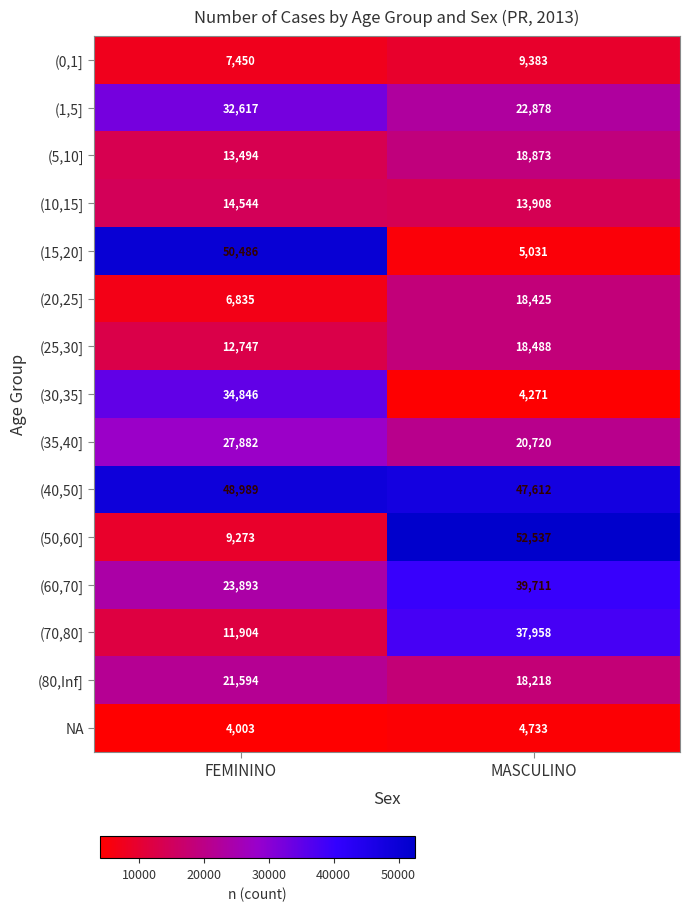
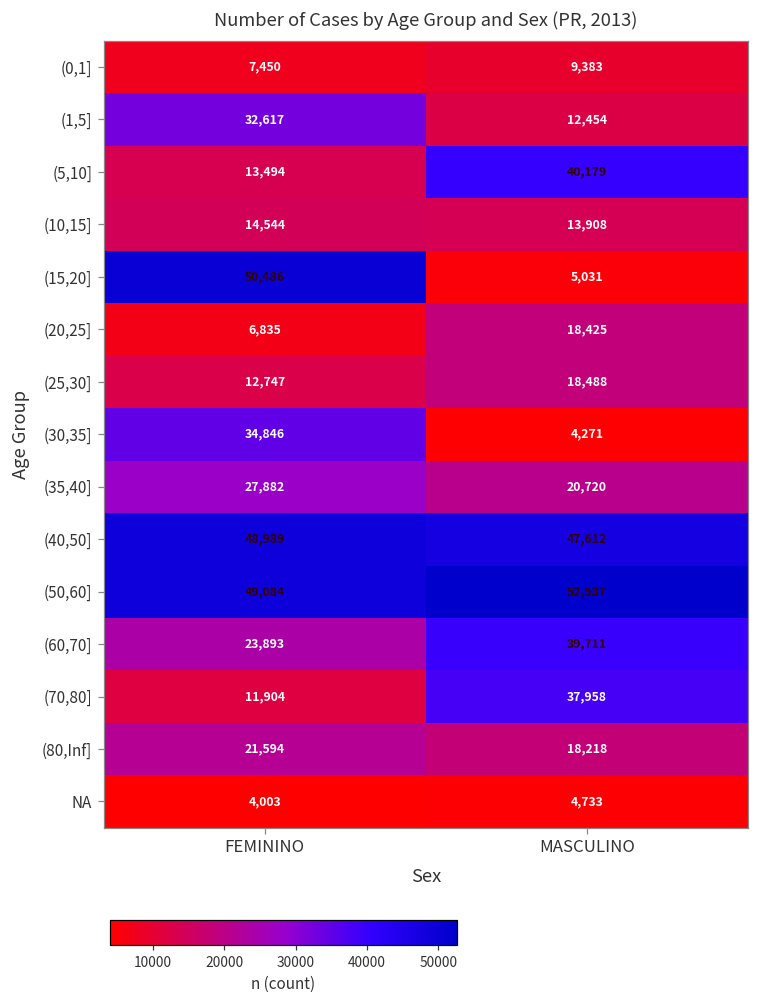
(1,5], MASCULINO: 22,878 -> 12,454
(5,10], MASCULINO: 18,873 -> 40,179
(50,60], FEMININO: 9,273 -> 49,084
